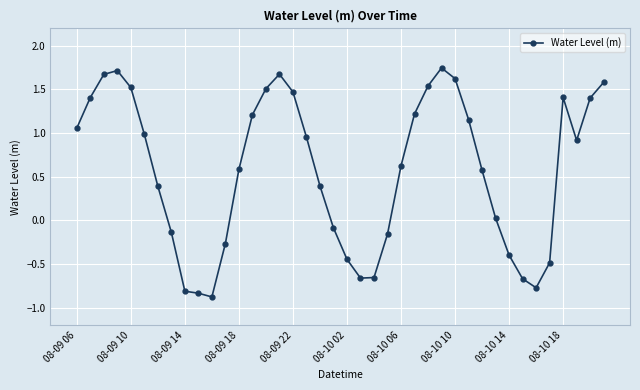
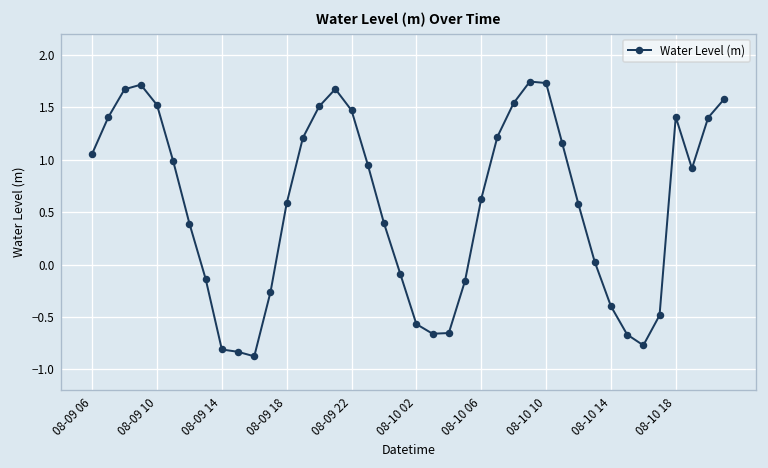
08-10 02: -0.4 -> -0.6
08-10 10: 1.6 -> 1.7
